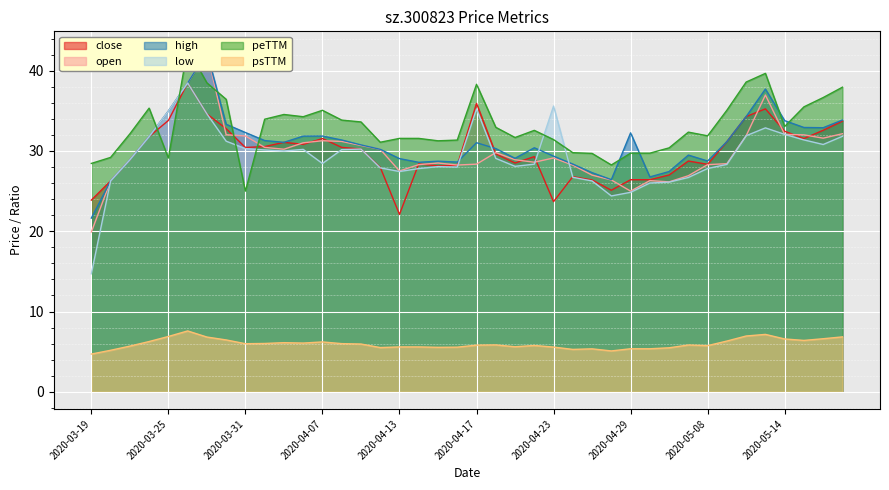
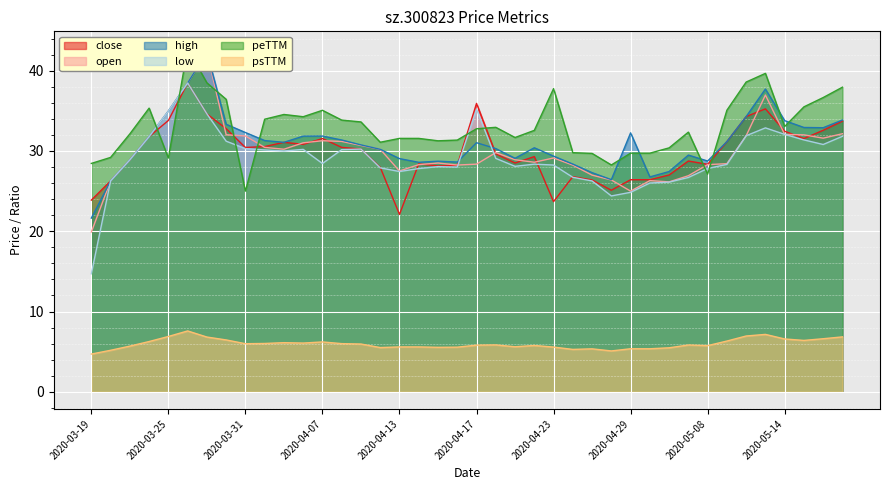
peTTM, 2020-04-17: 38 -> 33
low, 2020-04-23: 36 -> 28
peTTM, 2020-04-23: 31 -> 38
peTTM, 2020-05-08: 32 -> 27
